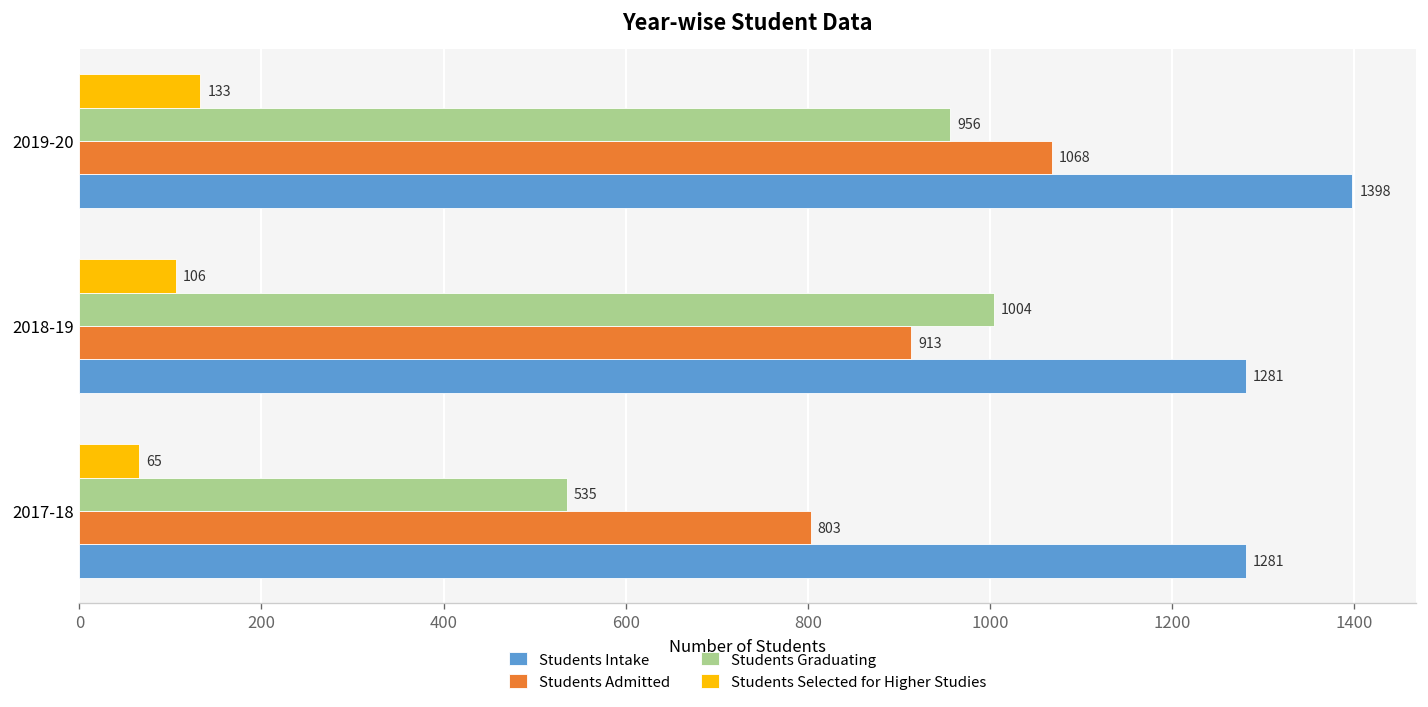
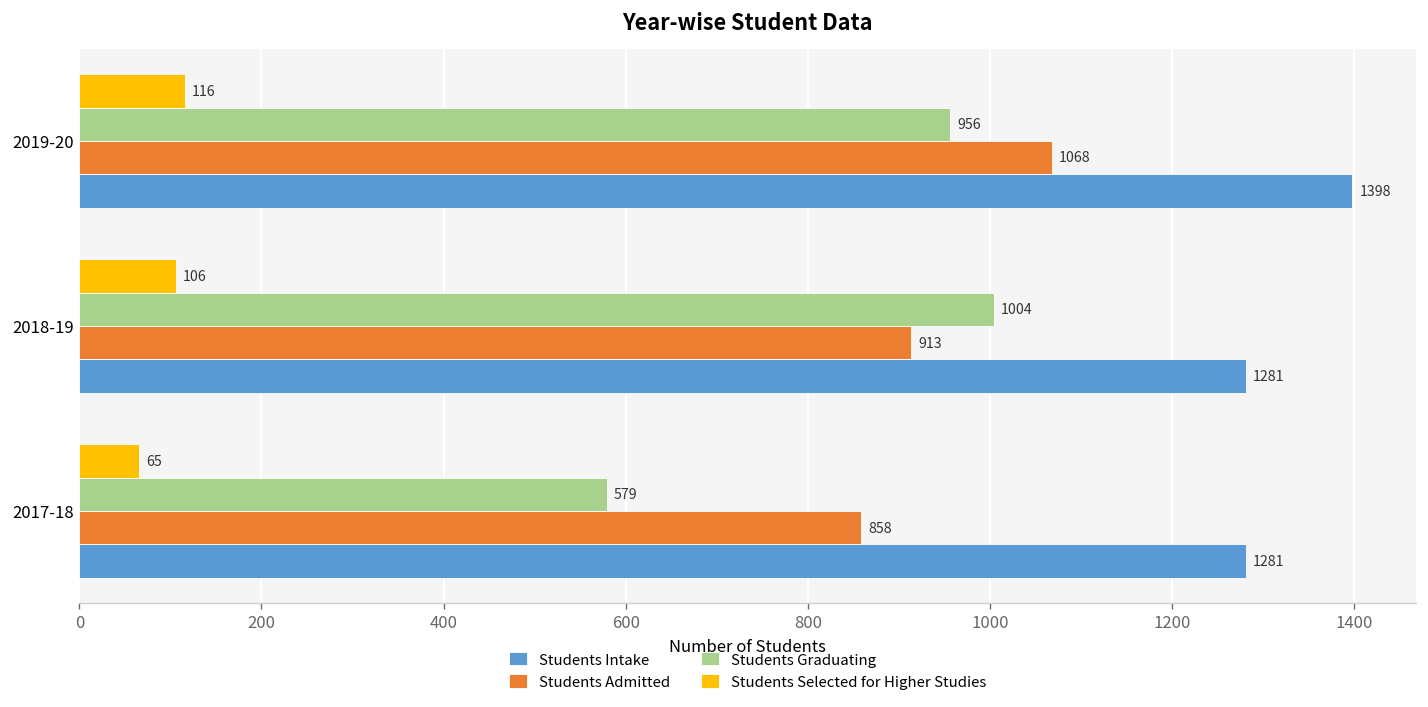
Students Selected for Higher Studies, 2019-20: 133 -> 116
Students Graduating, 2017-18: 535 -> 579
Students Admitted, 2017-18: 803 -> 858
